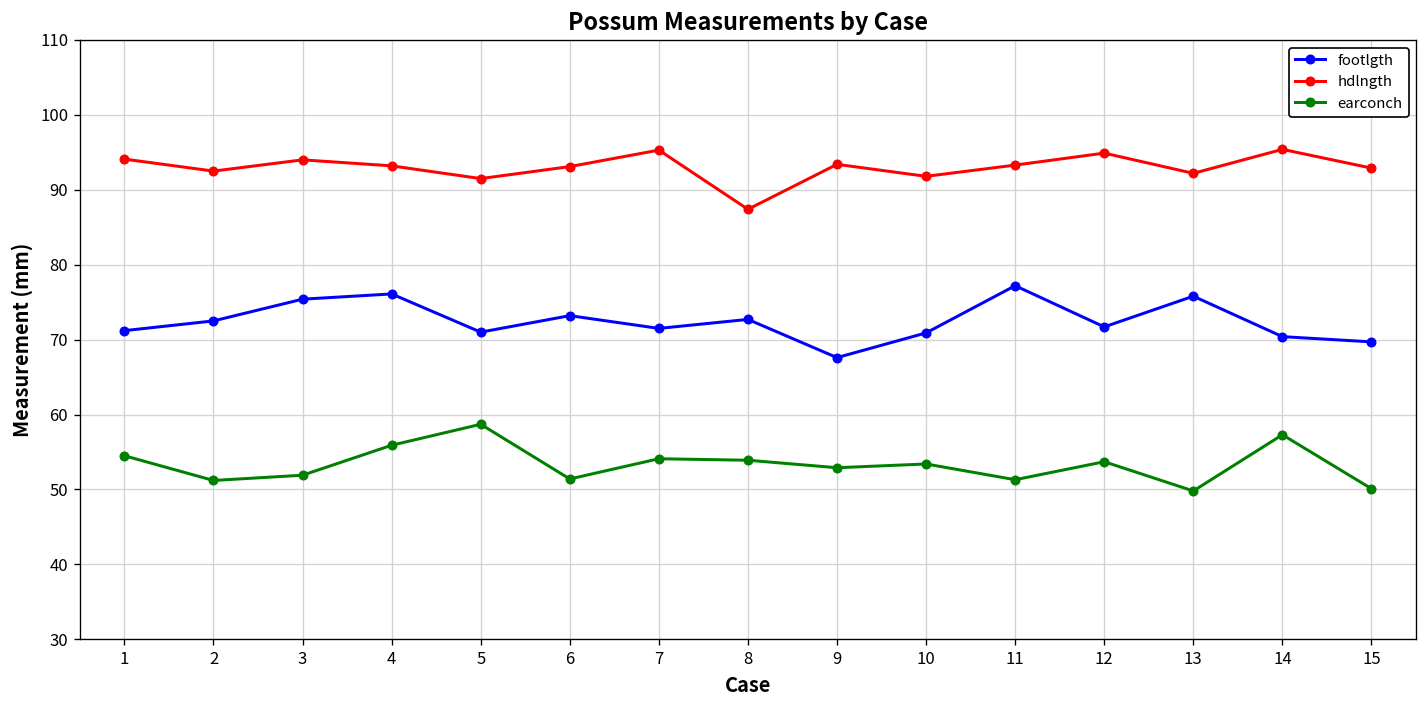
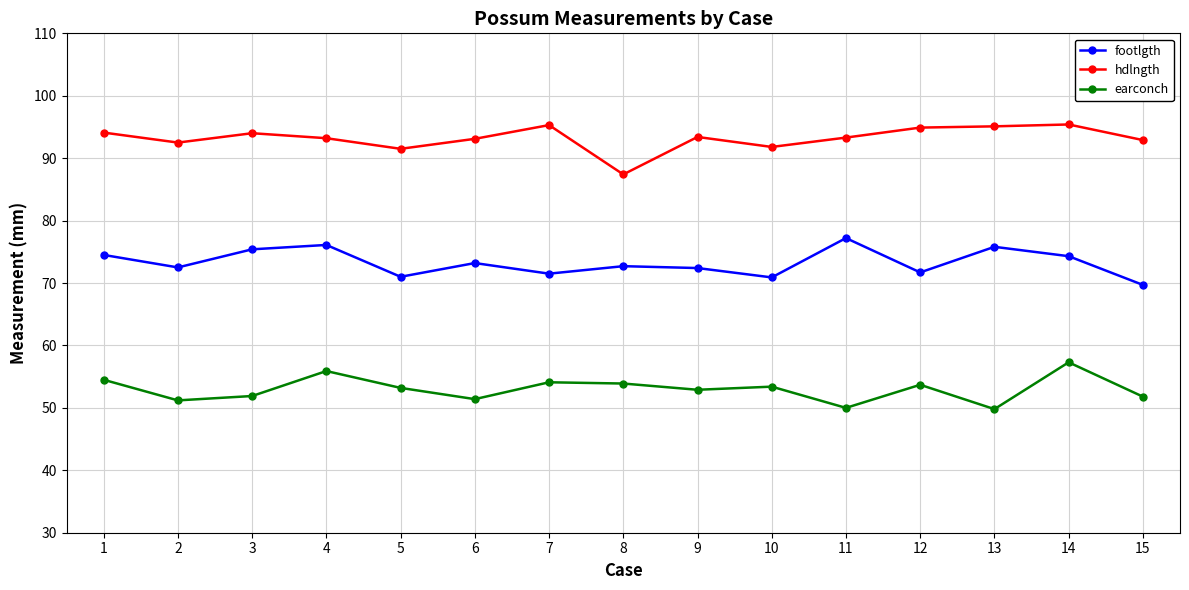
footlgth, 1: 71 -> 75
earconch, 5: 59 -> 53
footlgth, 9: 68 -> 72
earconch, 11: 51 -> 50
hdlngth, 13: 92 -> 95
footlgth, 14: 70 -> 74
earconch, 15: 50 -> 52
